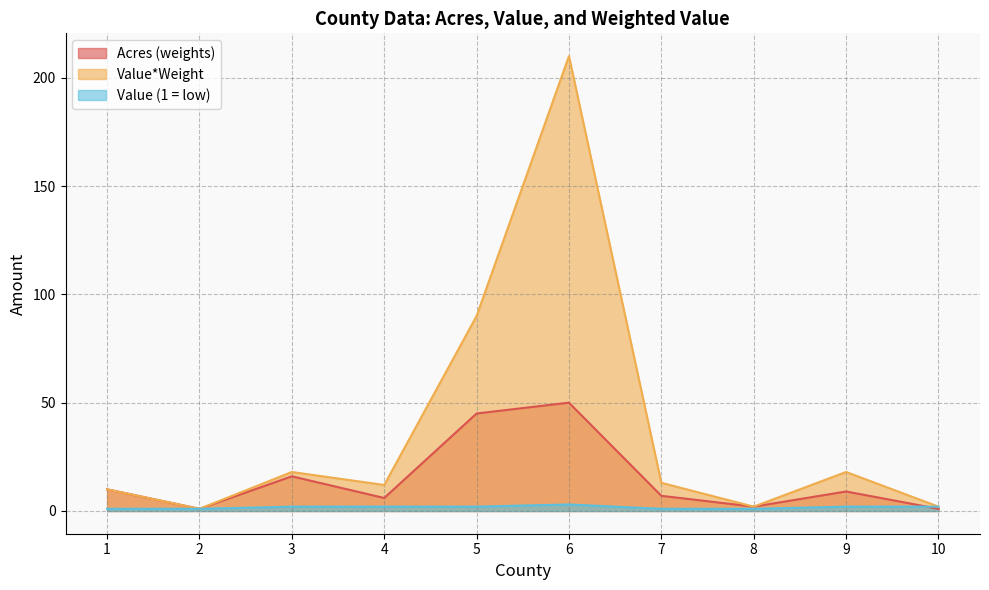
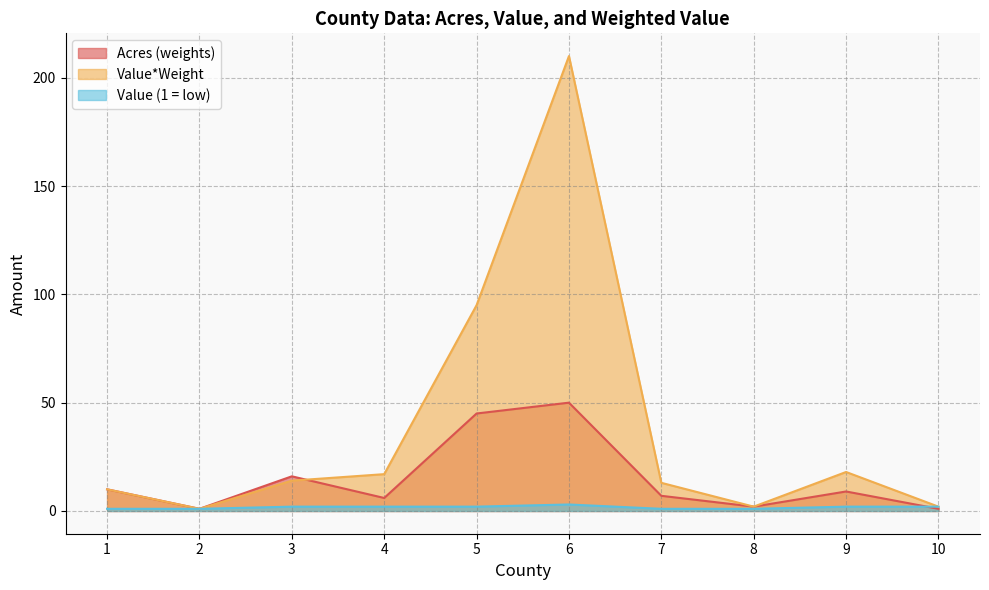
Value*Weight, 3: 18 -> 14
Value*Weight, 4: 12 -> 17
Value*Weight, 5: 90 -> 95
